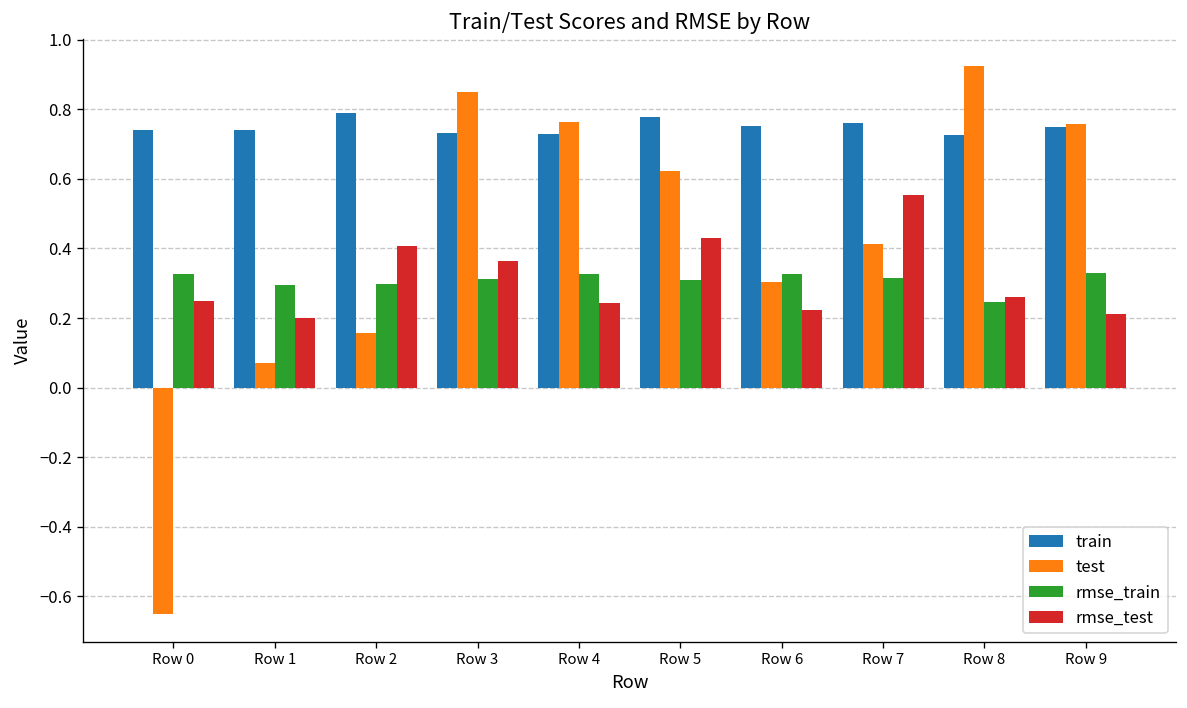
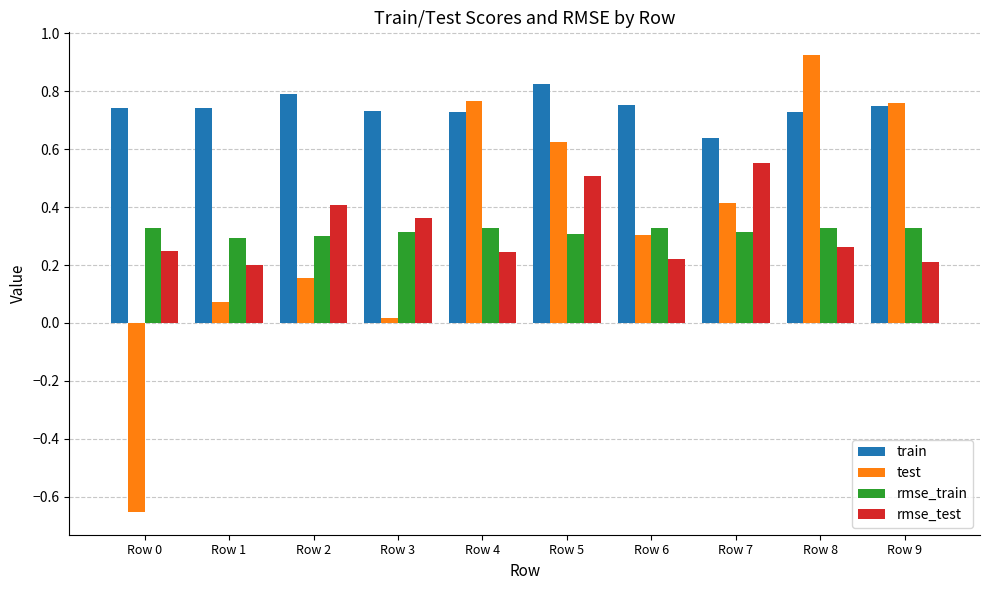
test, Row 3: 0.85 -> 0.02
train, Row 5: 0.78 -> 0.82
rmse_test, Row 5: 0.43 -> 0.51
train, Row 7: 0.76 -> 0.64
rmse_train, Row 8: 0.25 -> 0.33
